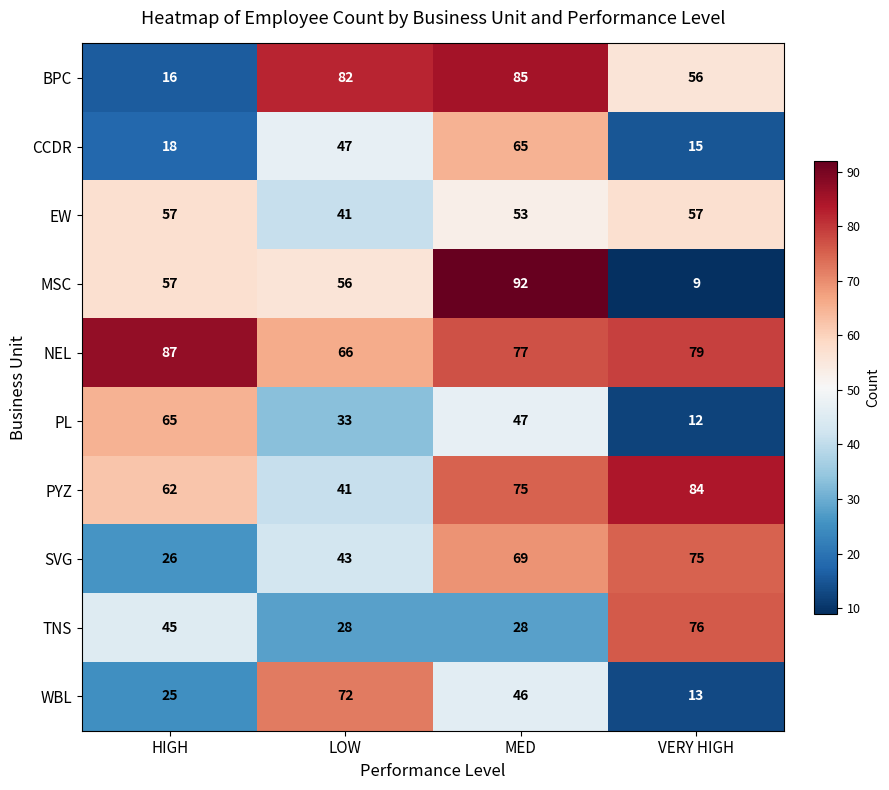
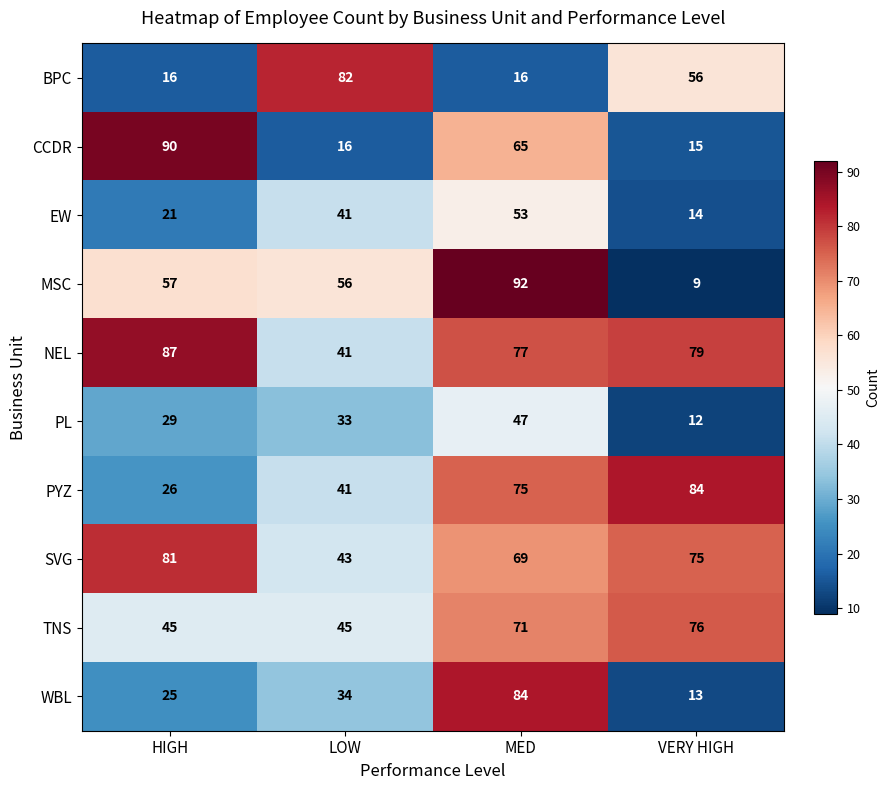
BPC, MED: 85 -> 16
CCDR, HIGH: 18 -> 90
CCDR, LOW: 47 -> 16
EW, HIGH: 57 -> 21
EW, VERY HIGH: 57 -> 14
NEL, LOW: 66 -> 41
PL, HIGH: 65 -> 29
PYZ, HIGH: 62 -> 26
SVG, HIGH: 26 -> 81
TNS, LOW: 28 -> 45
TNS, MED: 28 -> 71
WBL, LOW: 72 -> 34
WBL, MED: 46 -> 84
